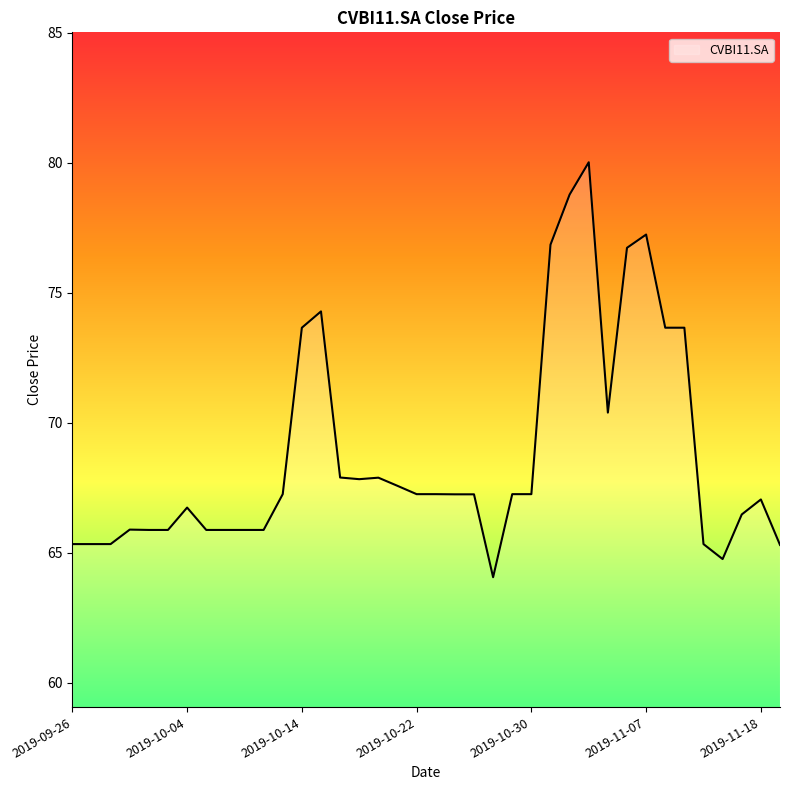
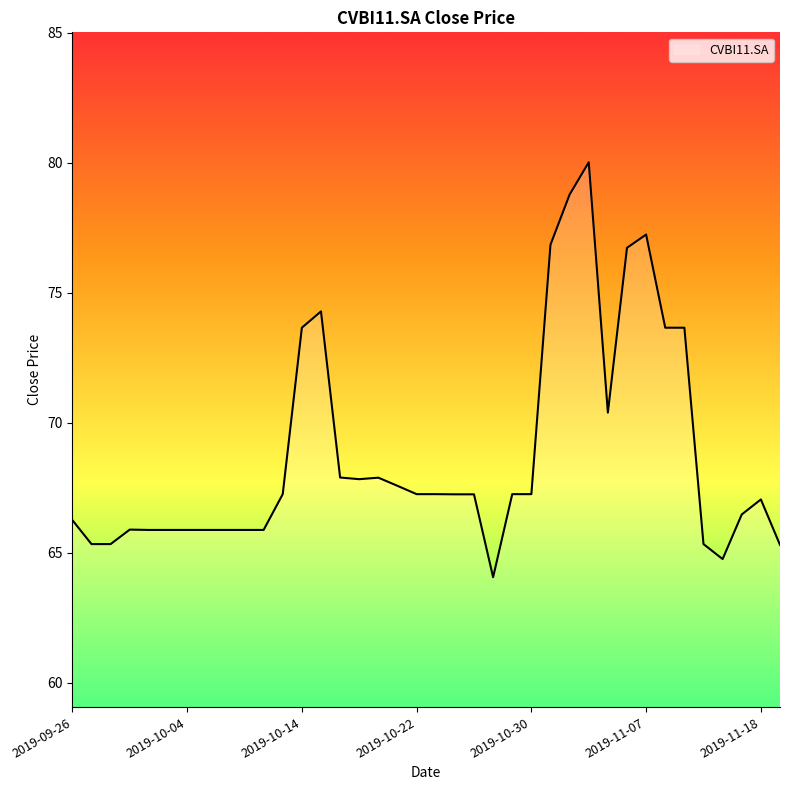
2019-09-26: 65.3 -> 66.3
2019-10-04: 66.7 -> 65.9
